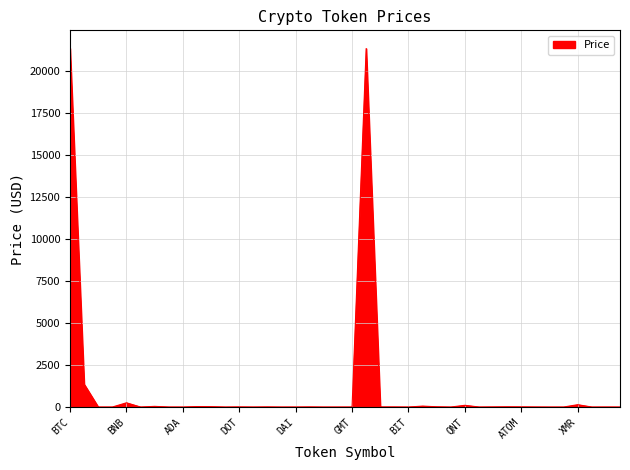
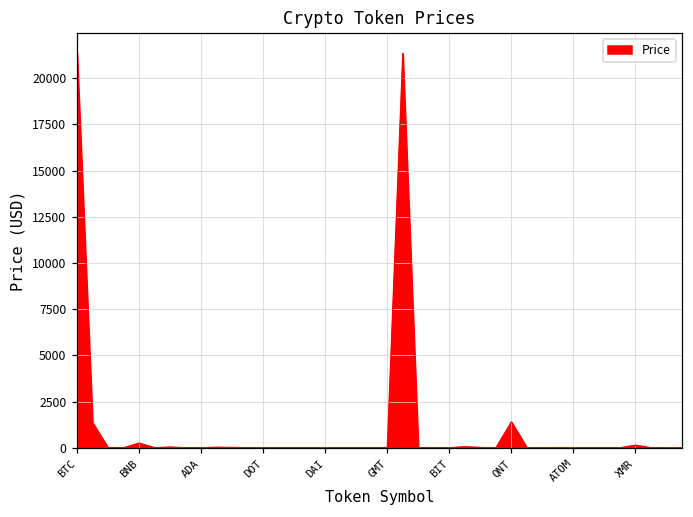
QNT: 100 -> 1400
